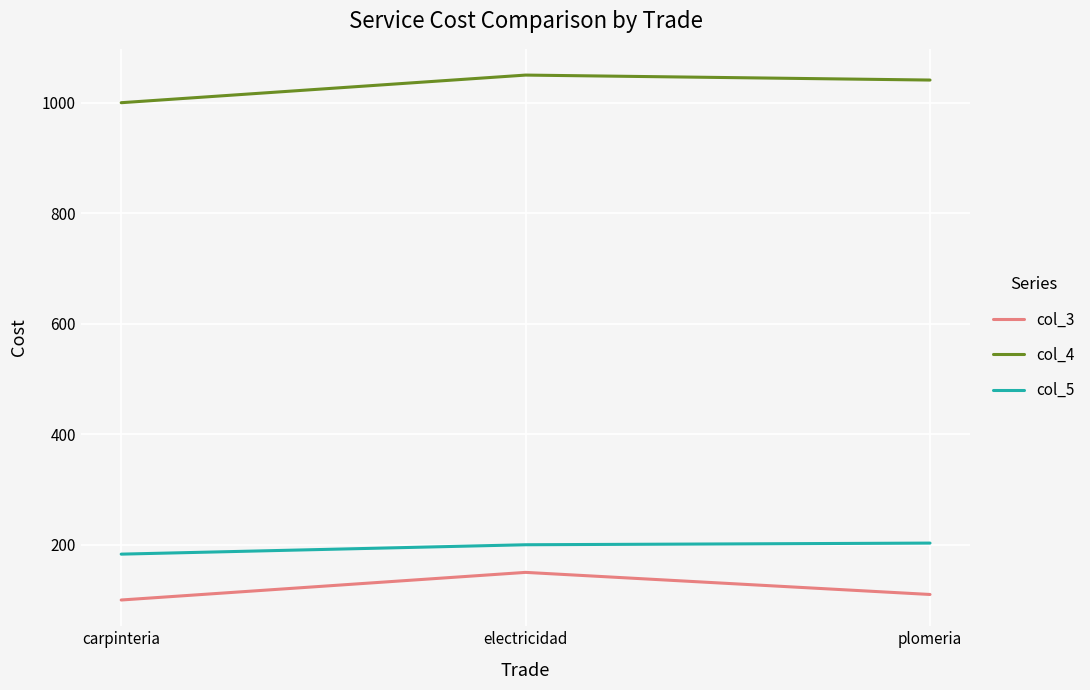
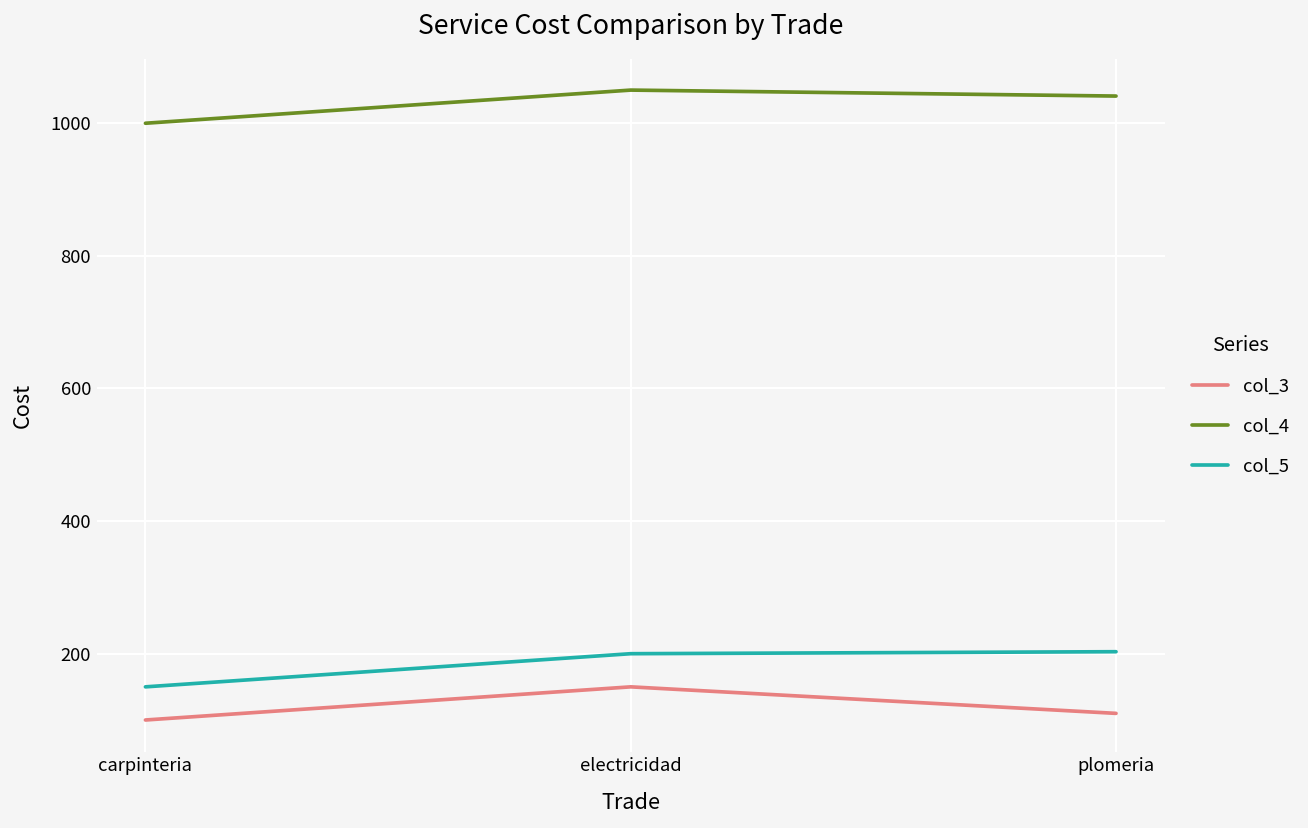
col_5, carpinteria: 180 -> 150
